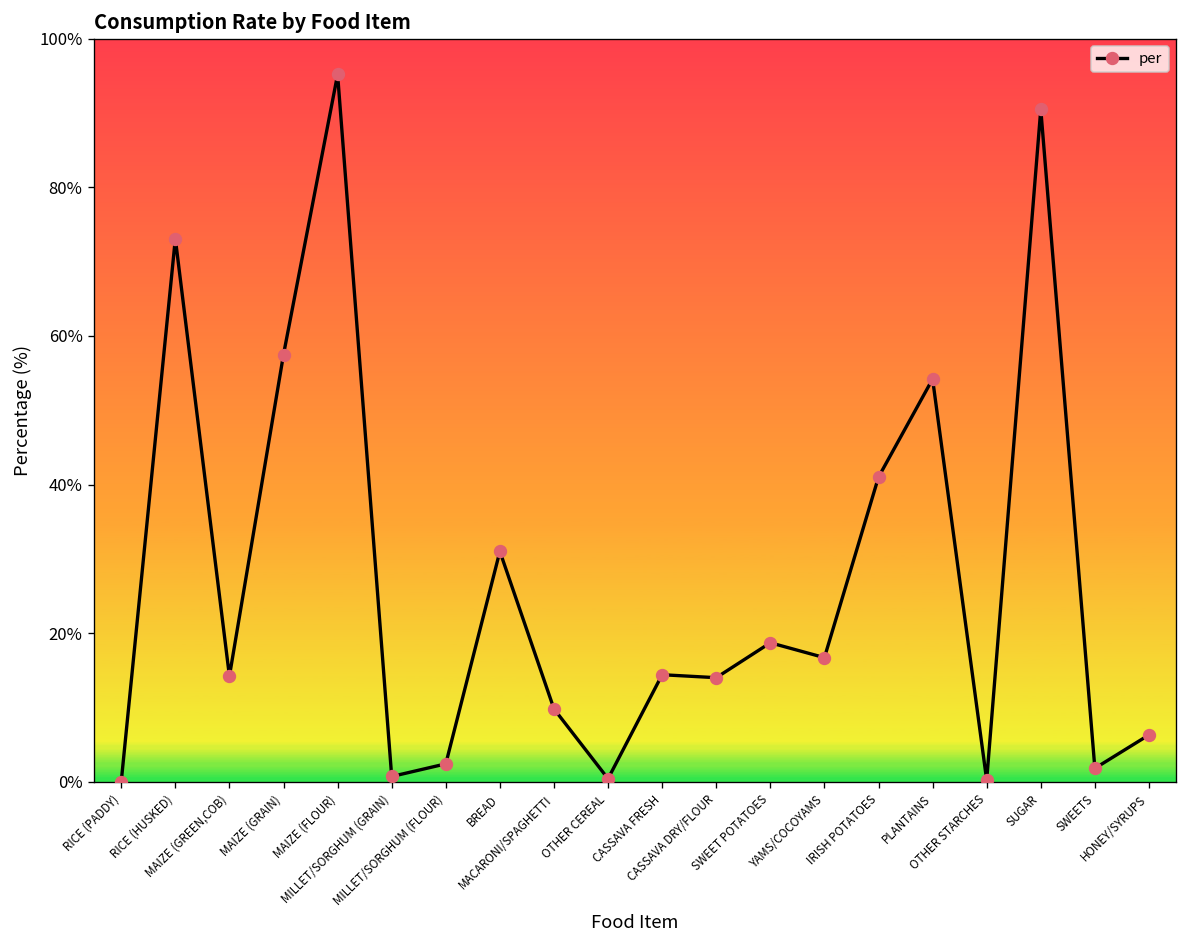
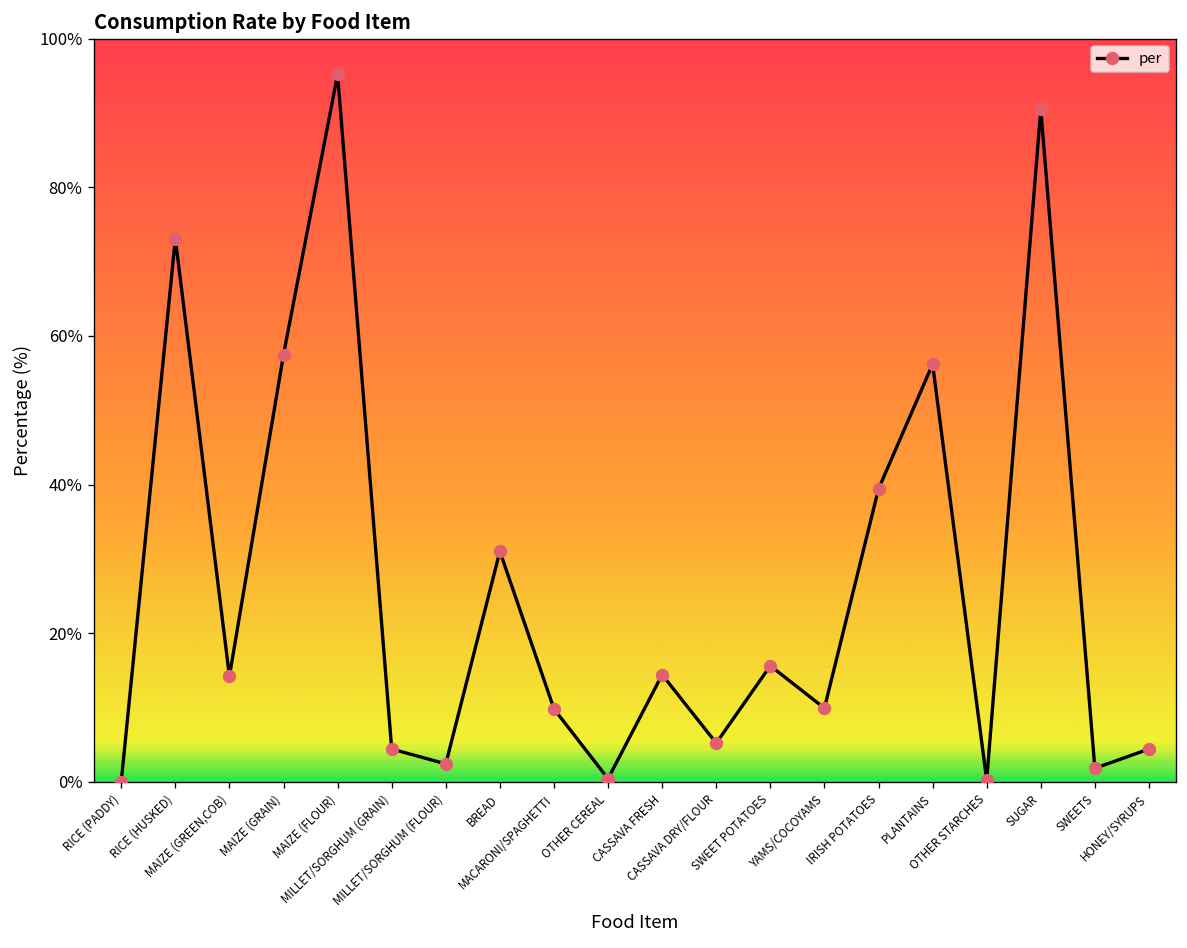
MILLET/SORGHUM (GRAIN): 1% -> 4%
CASSAVA DRY/FLOUR: 14% -> 5%
SWEET POTATOES: 19% -> 16%
YAMS/COCOYAMS: 17% -> 10%
IRISH POTATOES: 41% -> 39%
PLANTAINS: 54% -> 56%
HONEY/SYRUPS: 6% -> 4%
